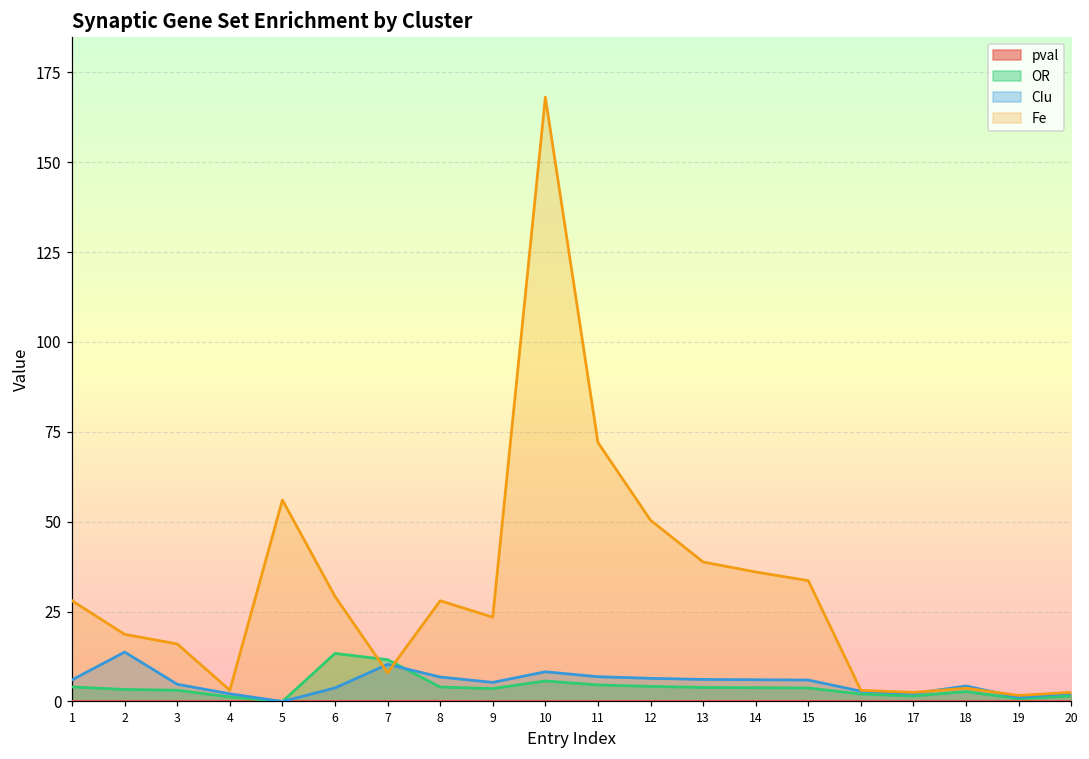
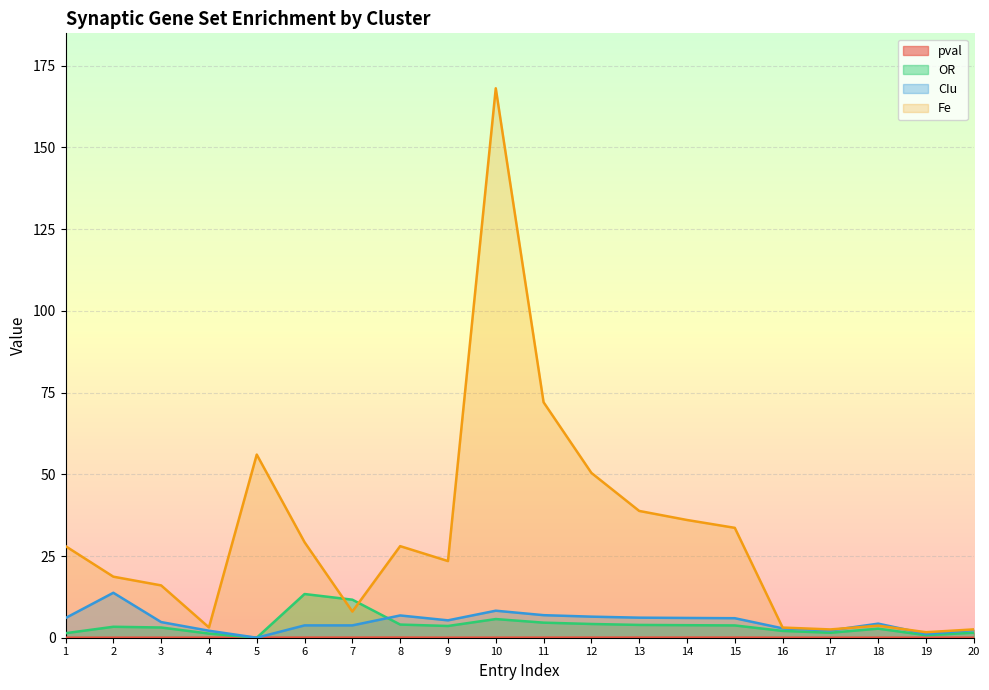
OR, 1: 4 -> 1
CIu, 7: 10 -> 4
